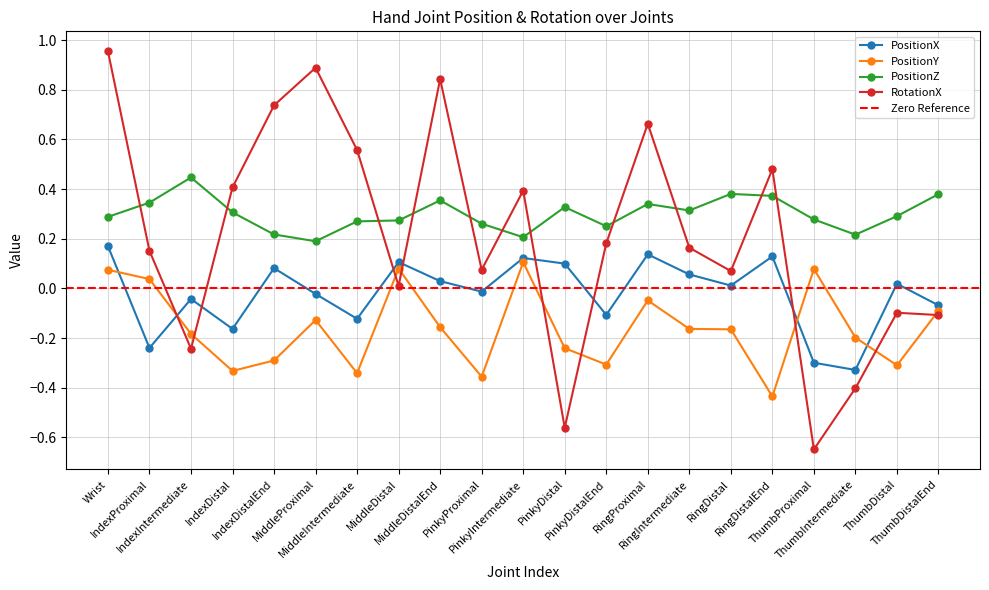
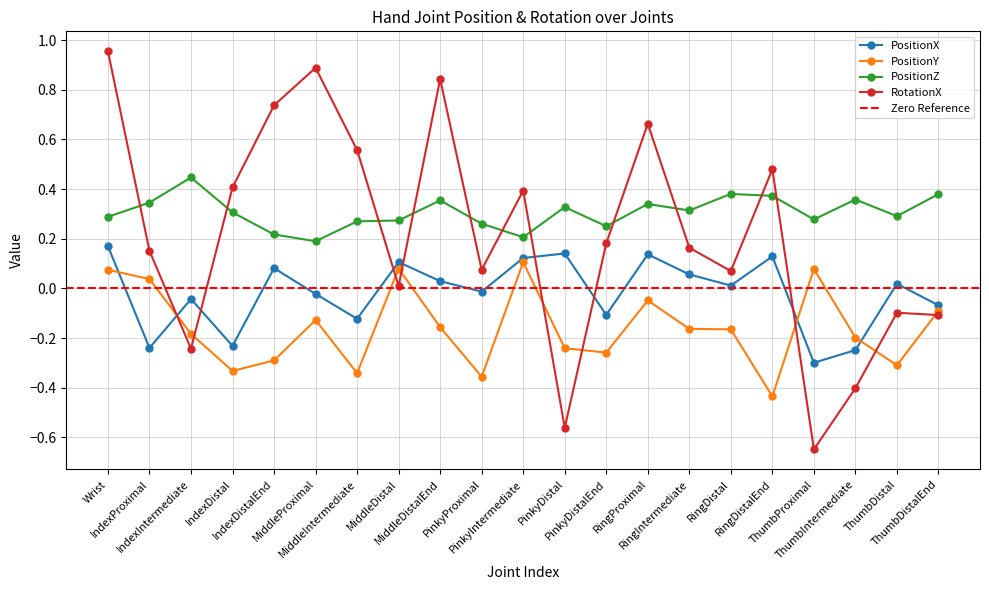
PositionX, IndexDistal: -0.16 -> -0.23
PositionX, PinkyDistal: 0.10 -> 0.14
PositionY, PinkyDistalEnd: -0.31 -> -0.26
PositionX, ThumbIntermediate: -0.33 -> -0.25
PositionZ, ThumbIntermediate: 0.22 -> 0.36
